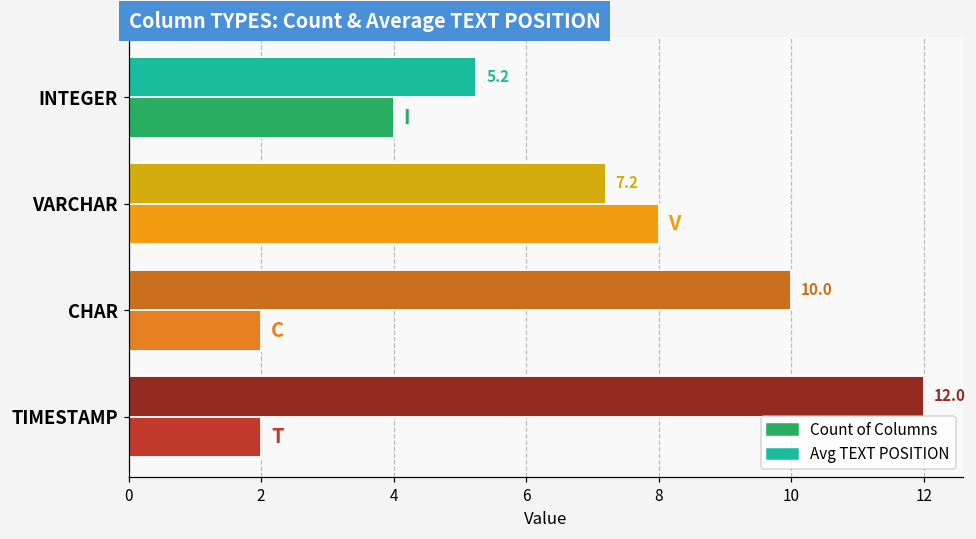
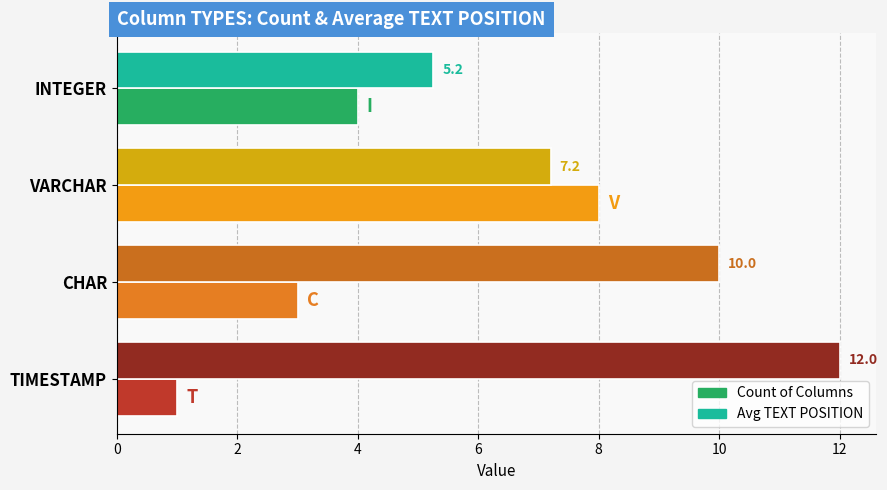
Count of Columns, CHAR: 2 -> 3
Count of Columns, TIMESTAMP: 2 -> 1
